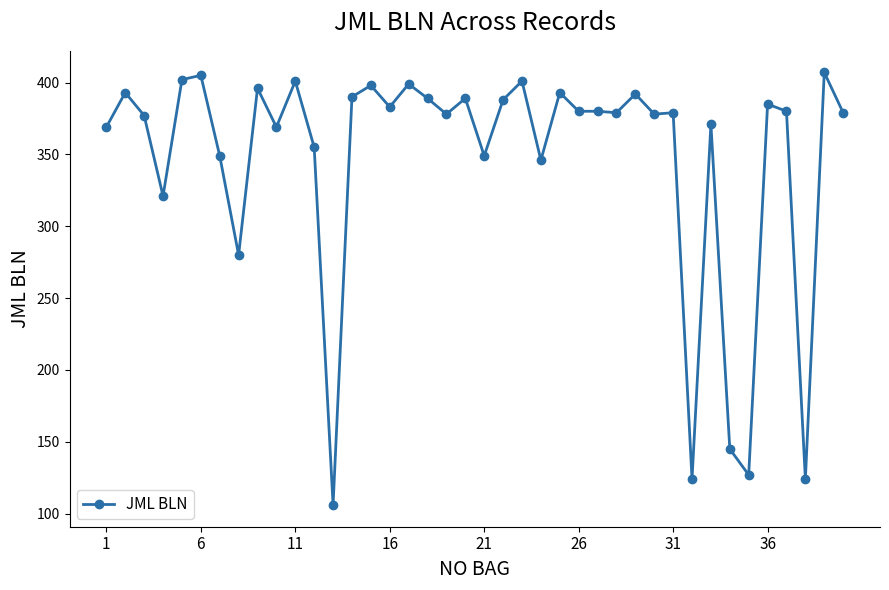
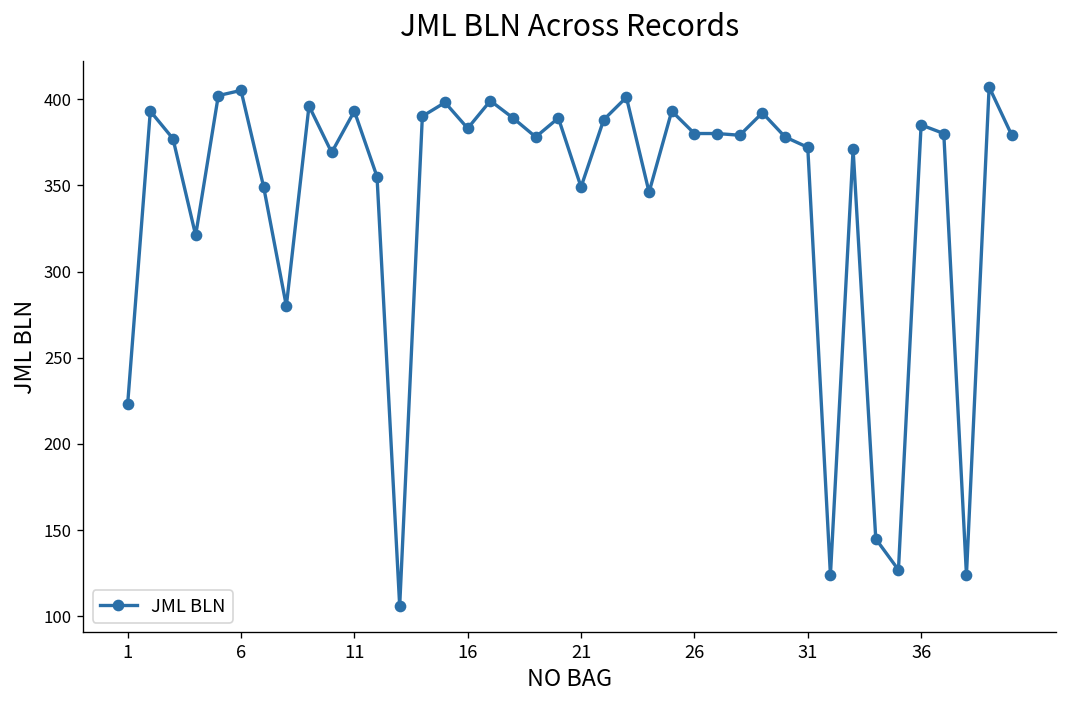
1: 369 -> 223
11: 401 -> 393
31: 379 -> 372
